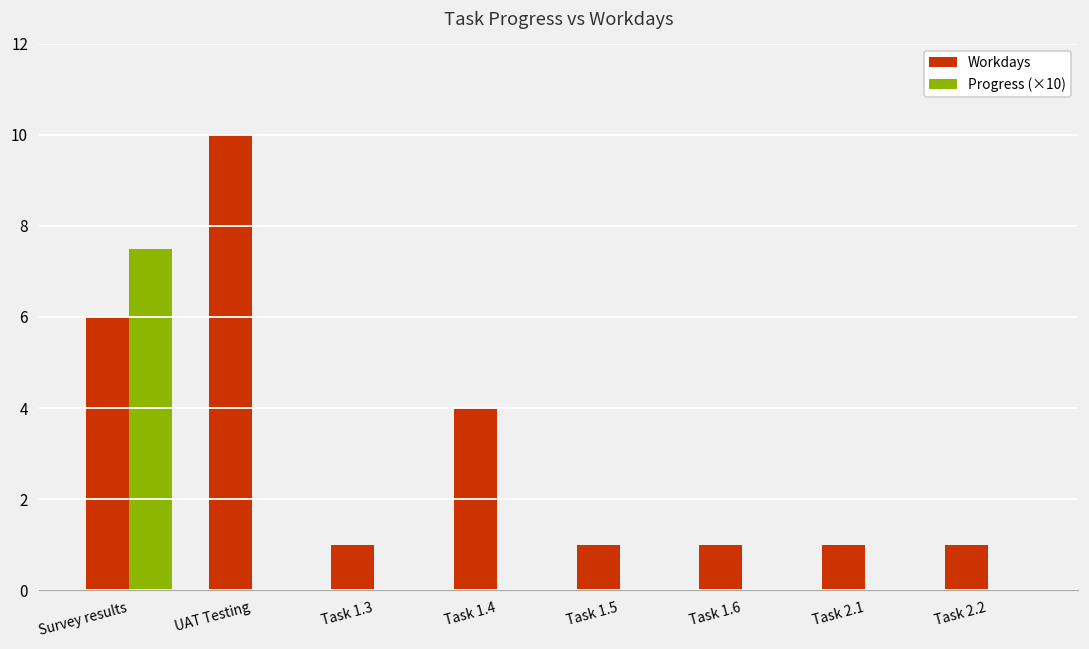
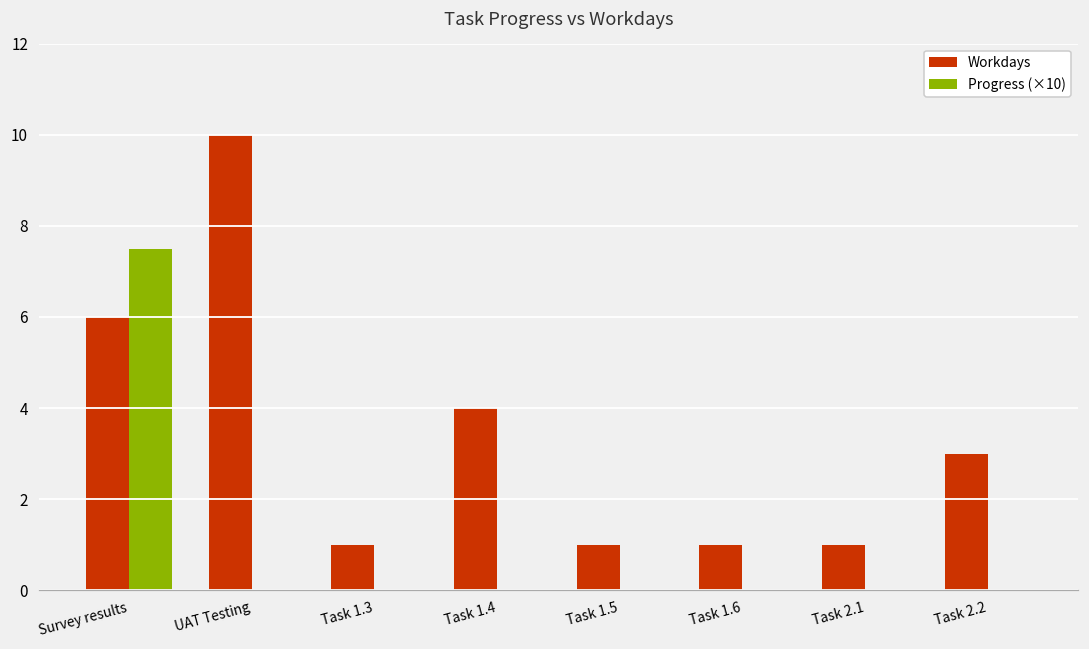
Workdays, Task 2.2: 1 -> 3
